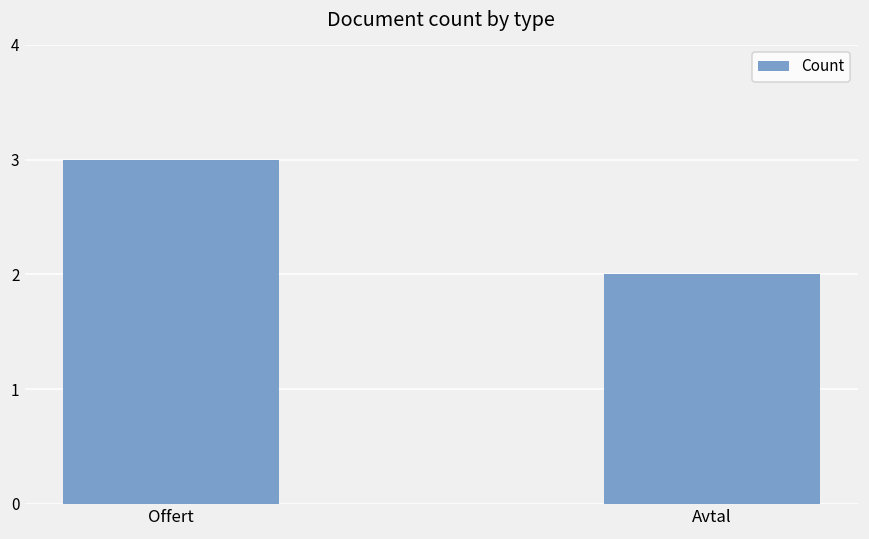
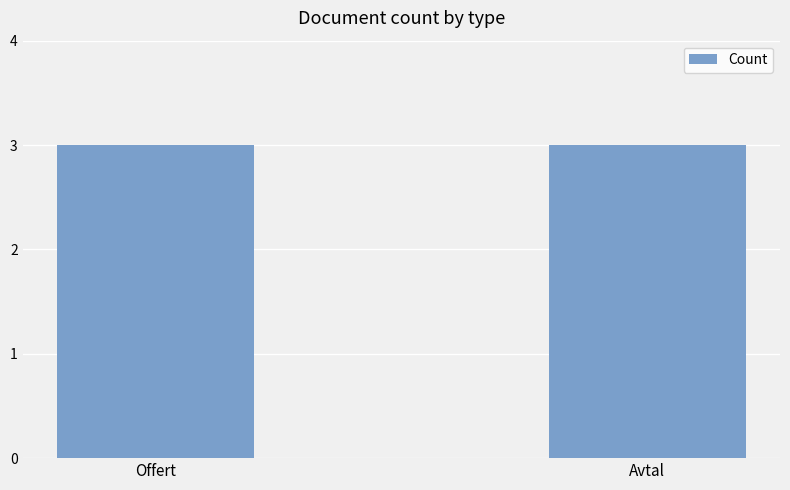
Avtal: 2 -> 3
